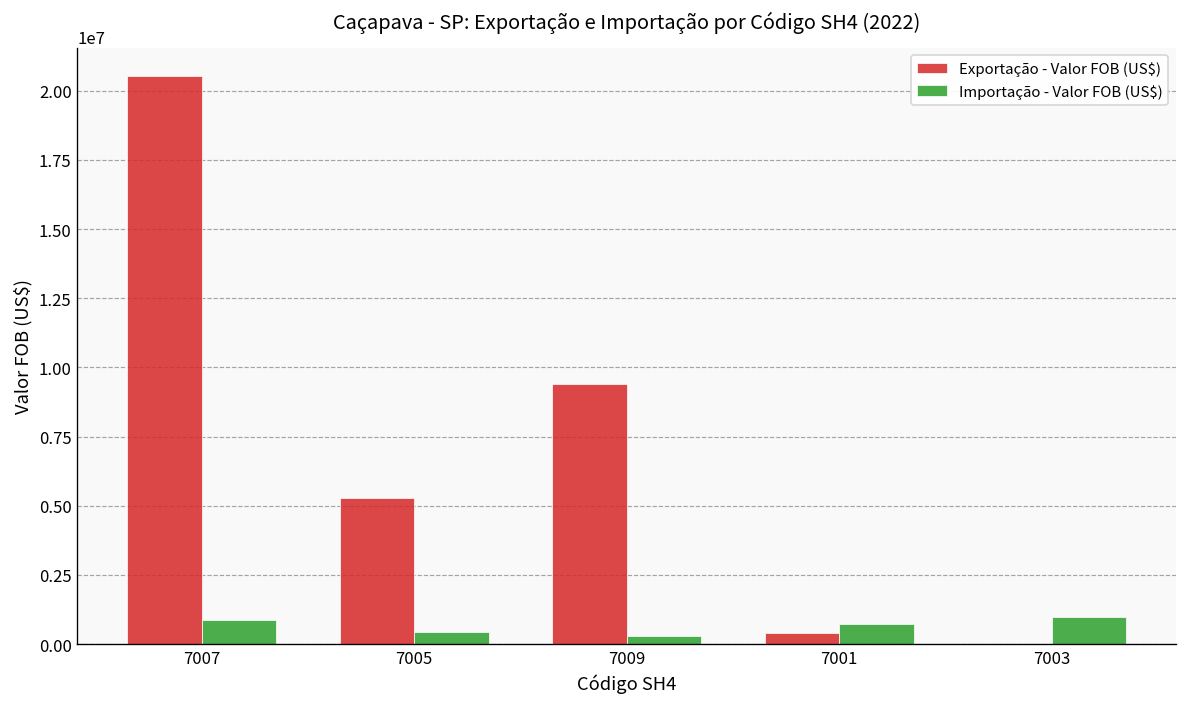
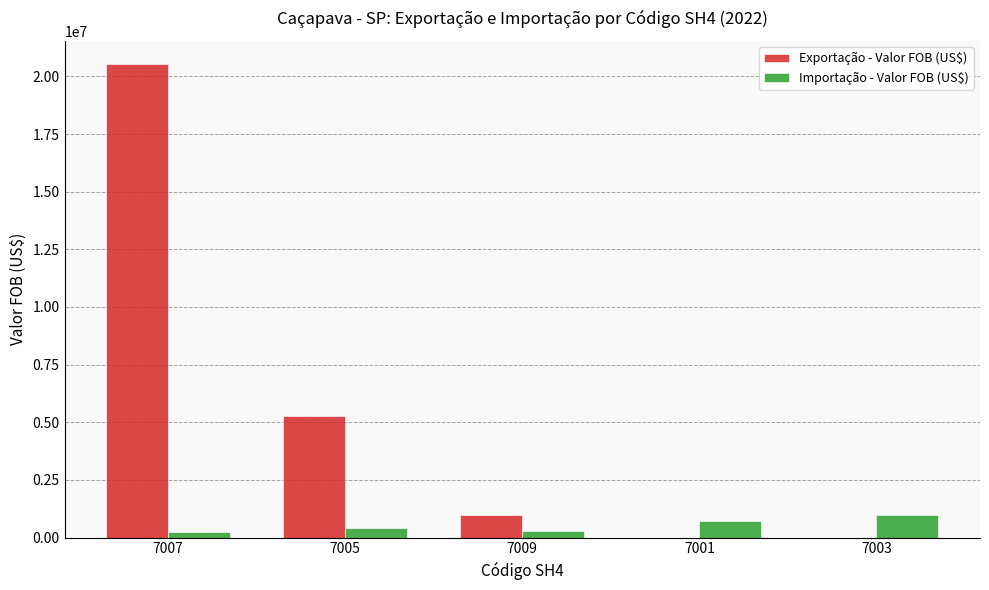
Importação - Valor FOB (US$), 7007: 900000 -> 200000
Exportação - Valor FOB (US$), 7009: 9400000 -> 1000000
Exportação - Valor FOB (US$), 7001: 400000 -> 0
